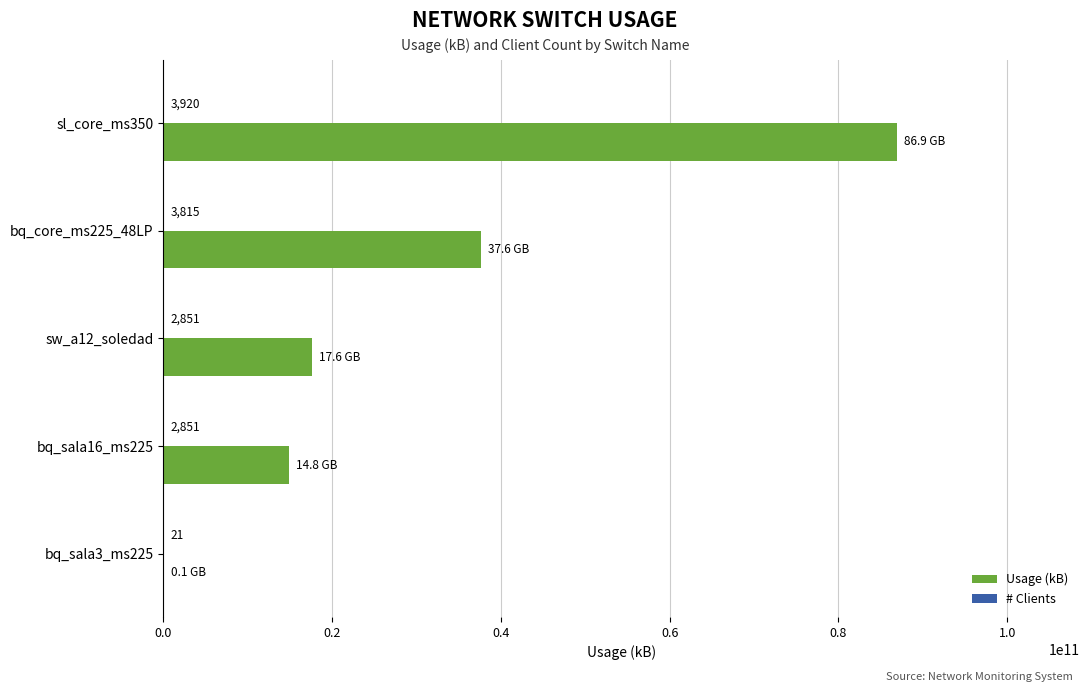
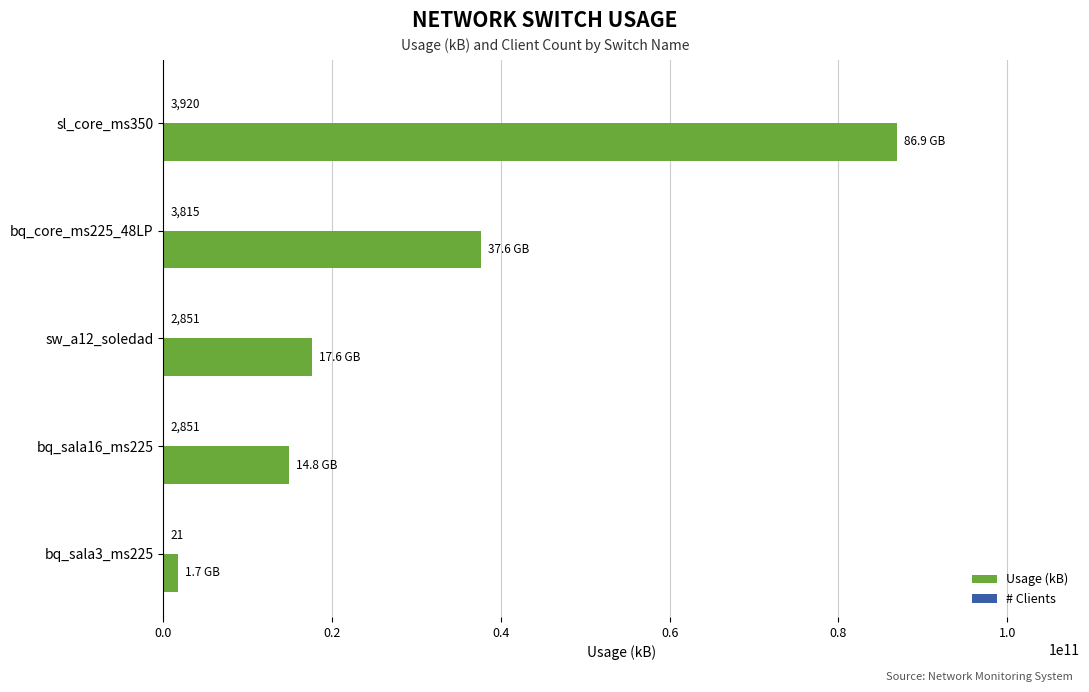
Usage (kB), bq_sala3_ms225: 0.1 -> 1.7
